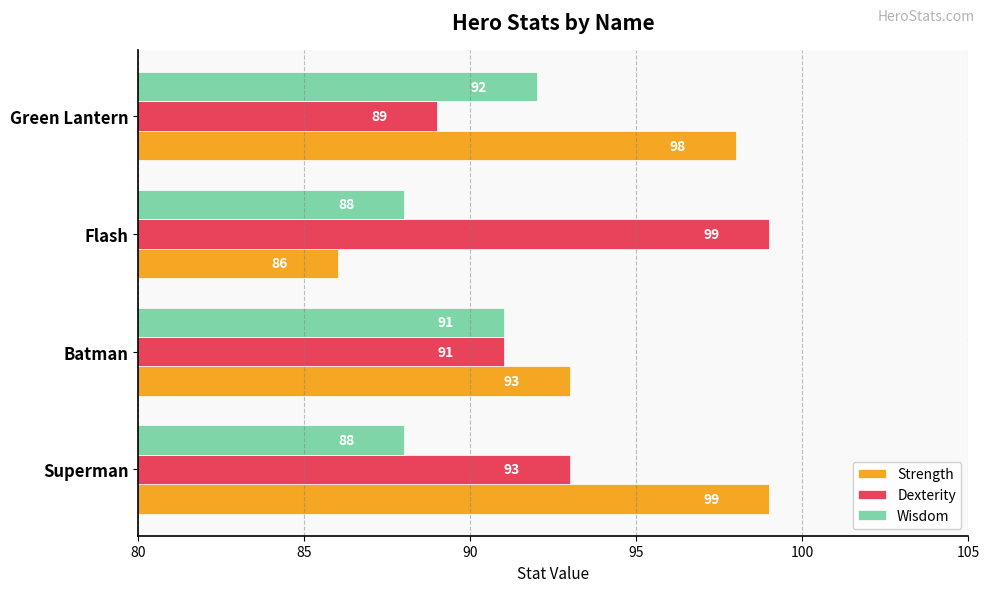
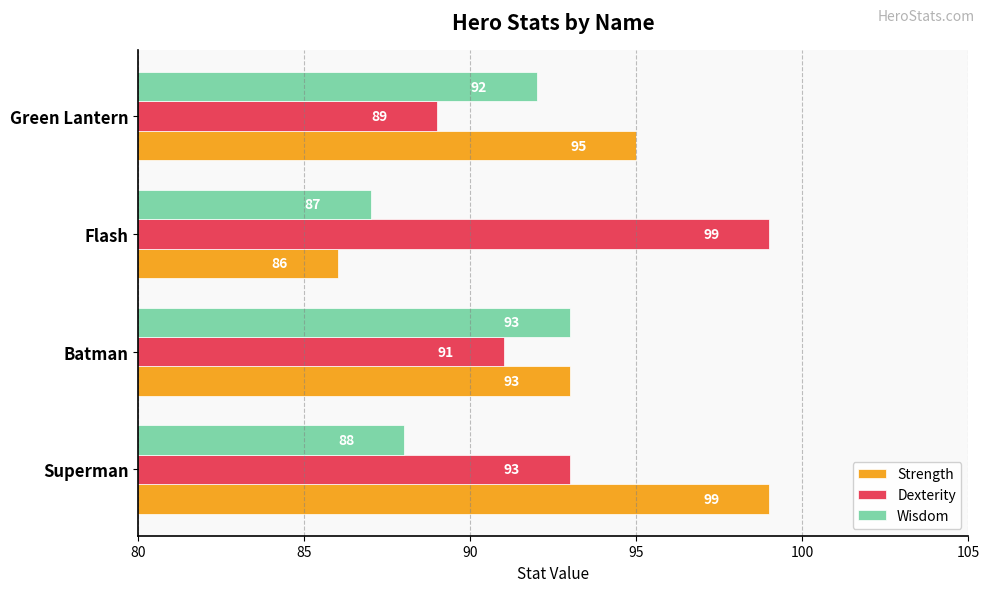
Strength, Green Lantern: 98 -> 95
Wisdom, Flash: 88 -> 87
Wisdom, Batman: 91 -> 93
